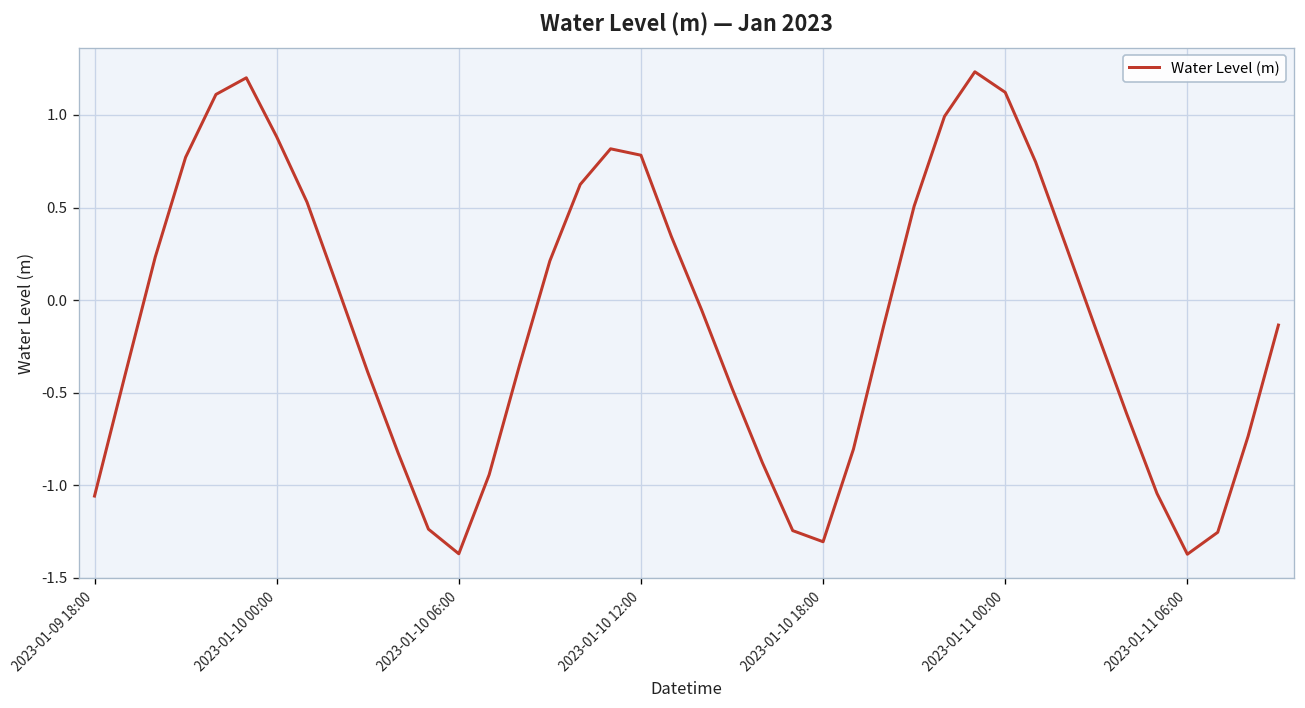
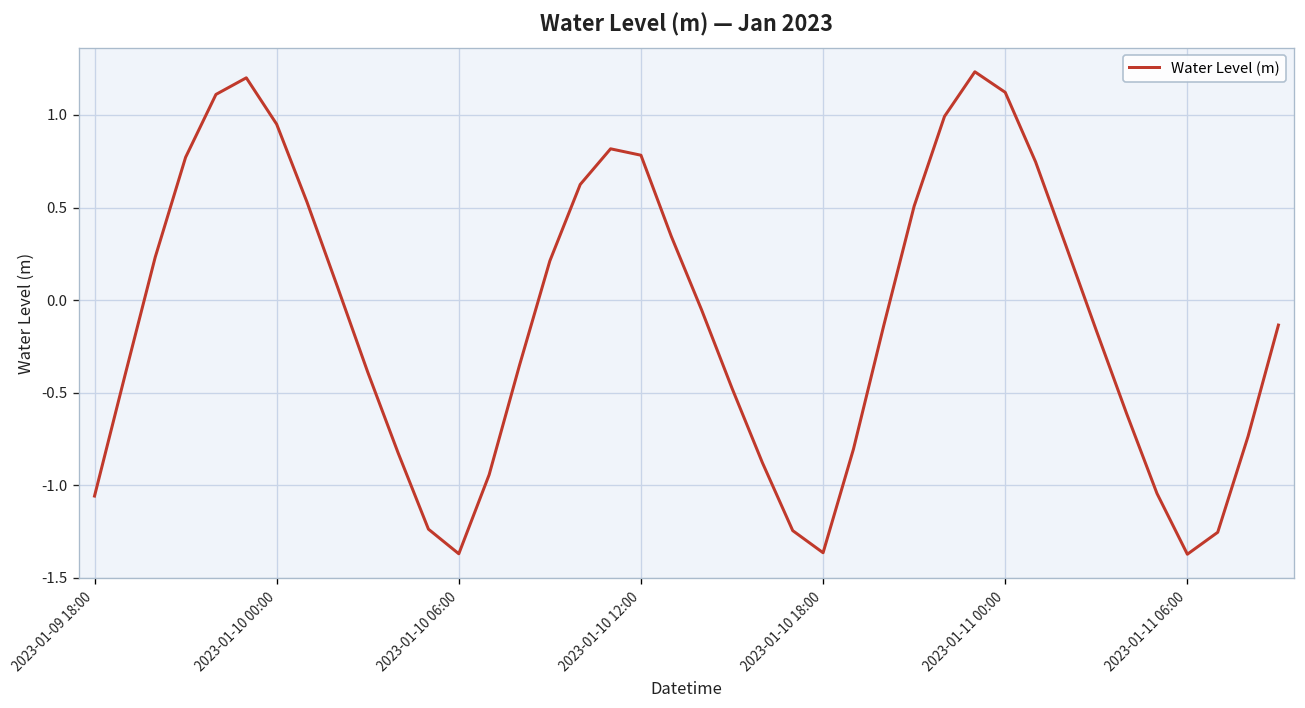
2023-01-10 00:00: 0.88 -> 0.95
2023-01-10 18:00: -1.31 -> -1.36
